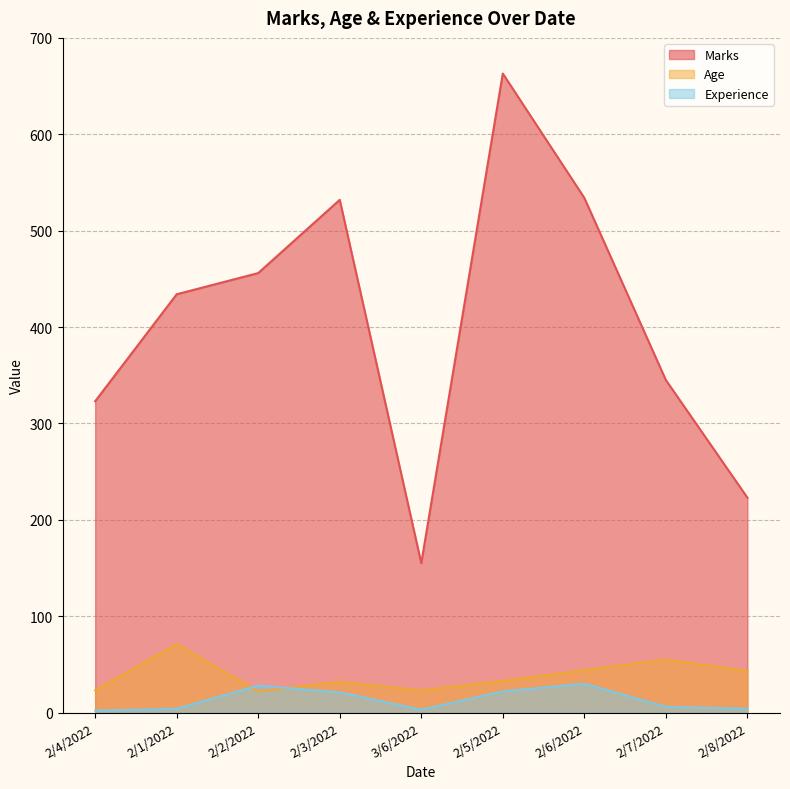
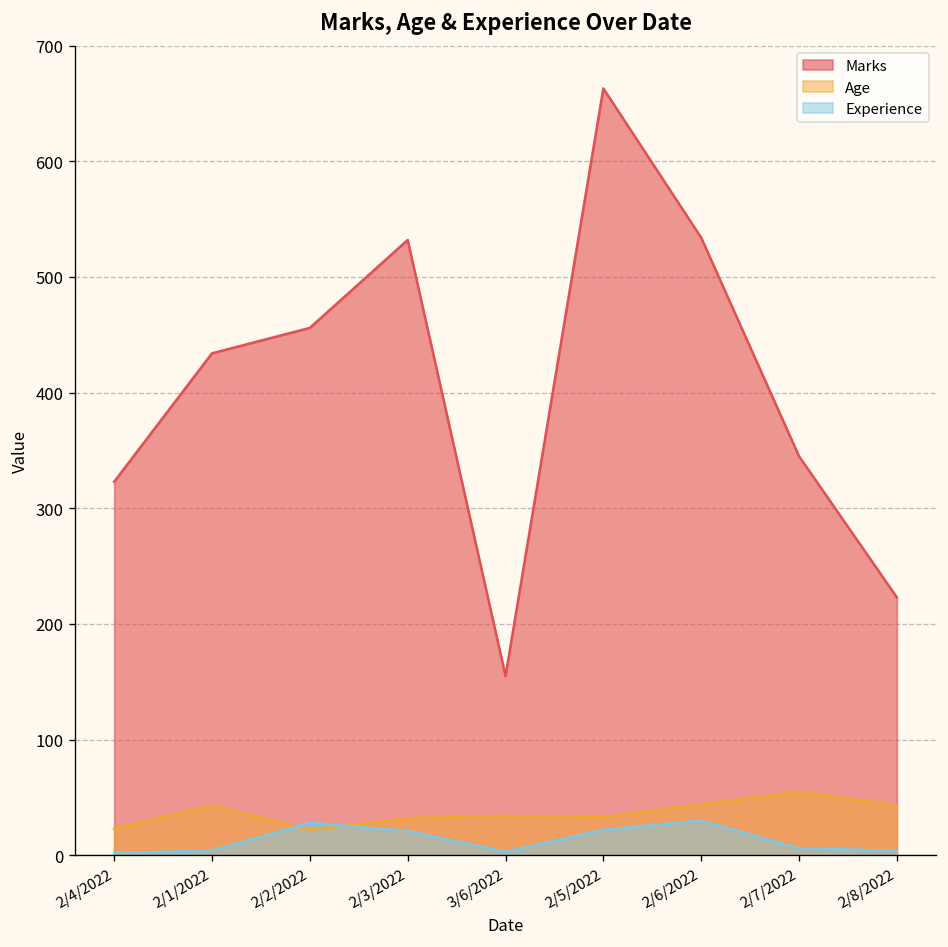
Age, 2/1/2022: 70 -> 40
Age, 3/6/2022: 20 -> 30
